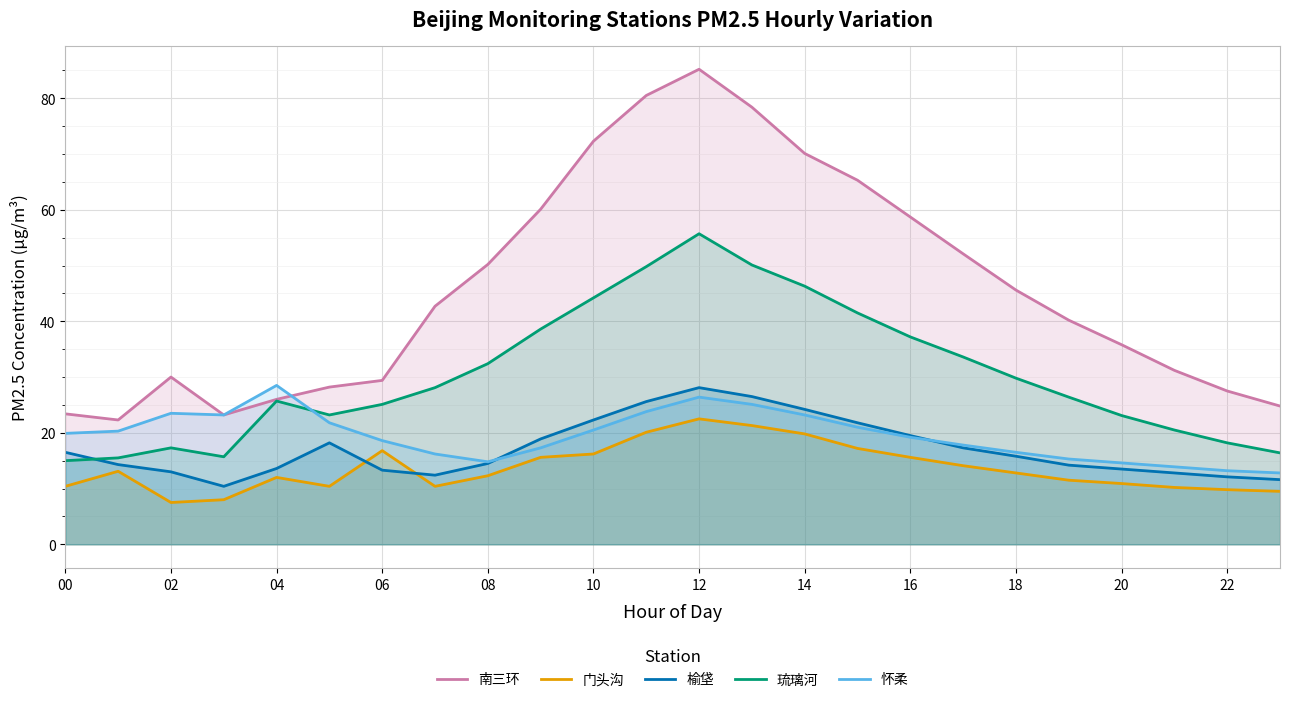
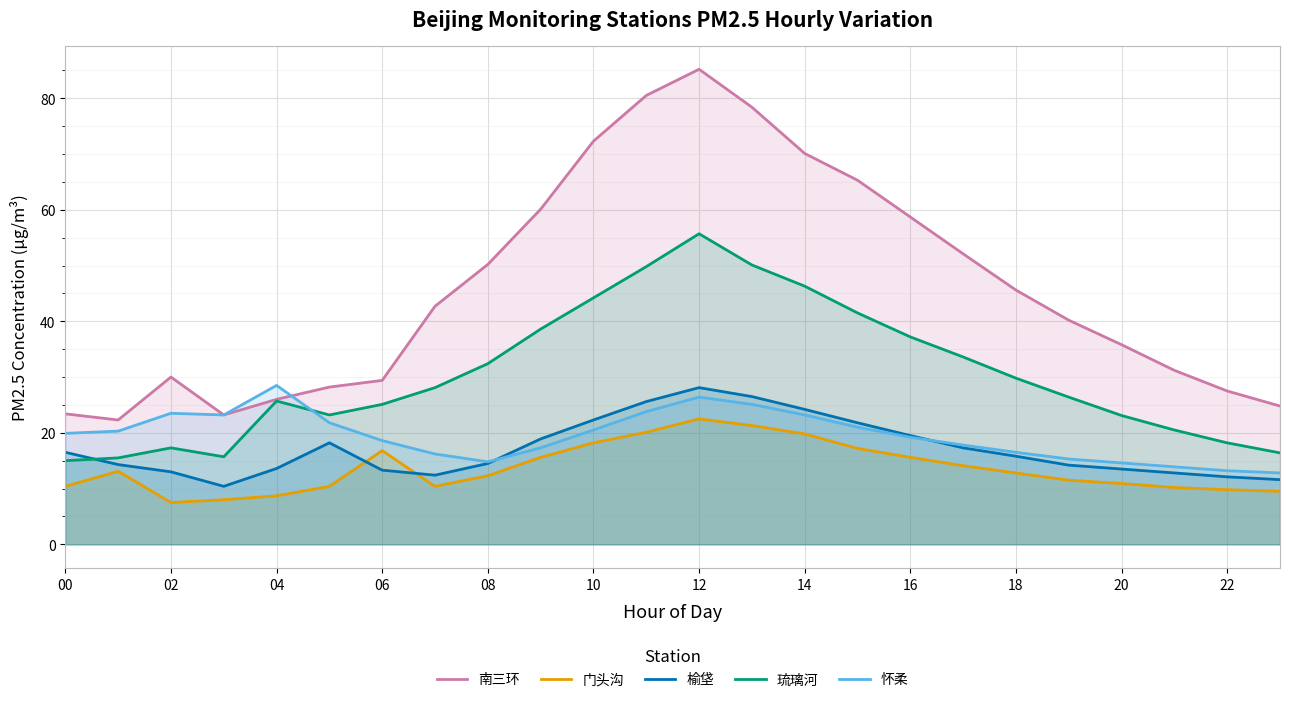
门头沟, 04: 12 -> 9
门头沟, 10: 16 -> 18
